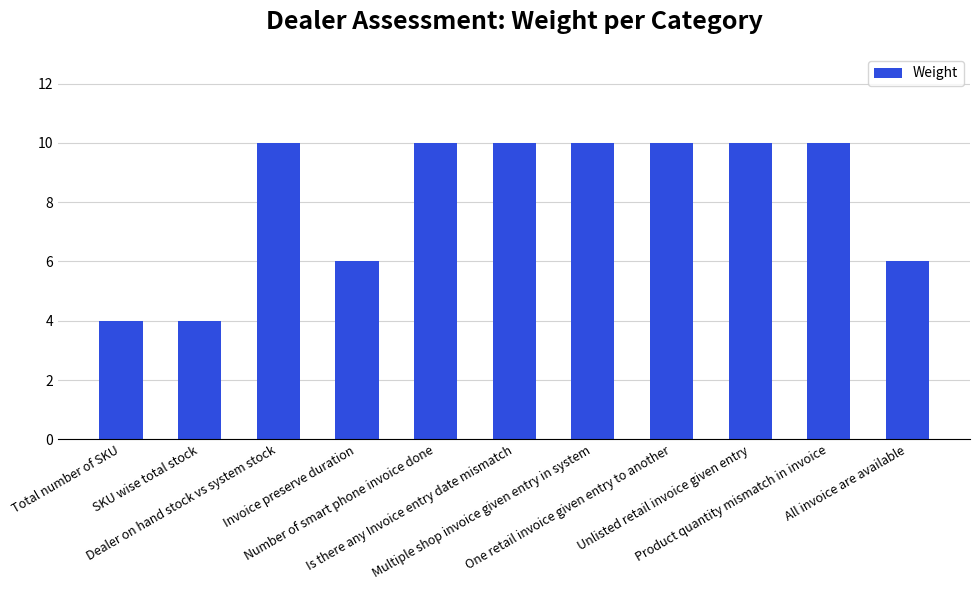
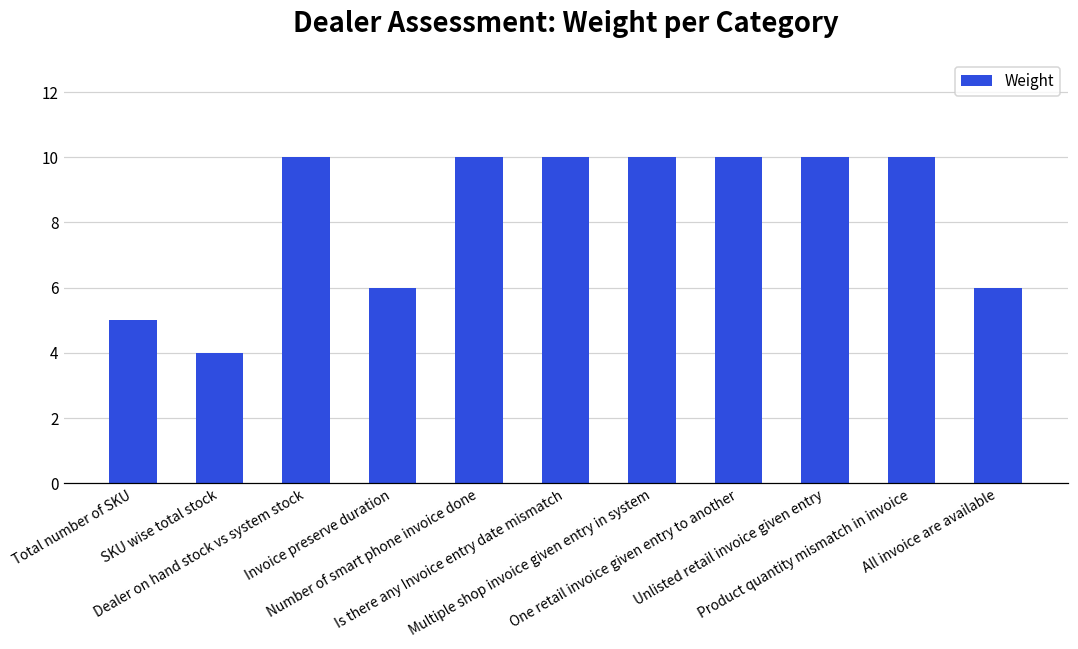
Total number of SKU: 4 -> 5
